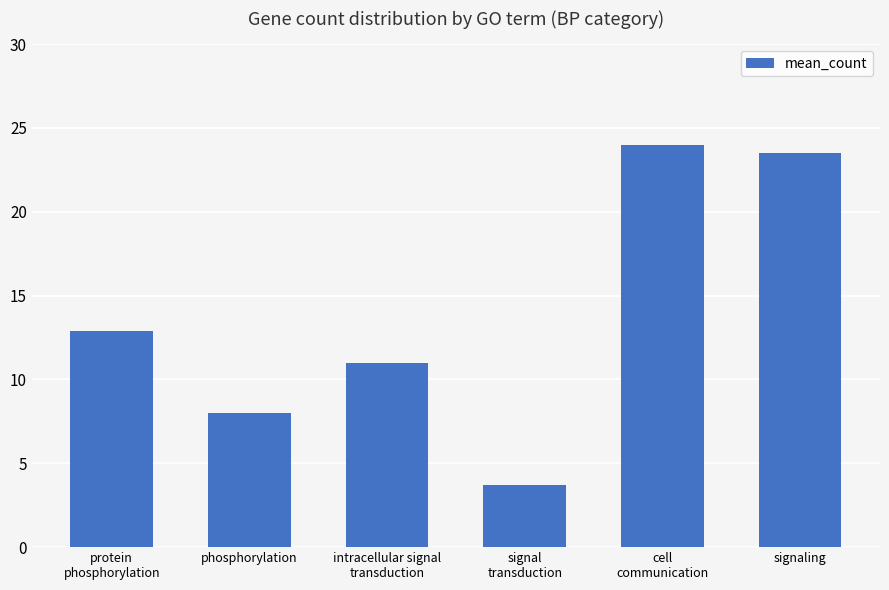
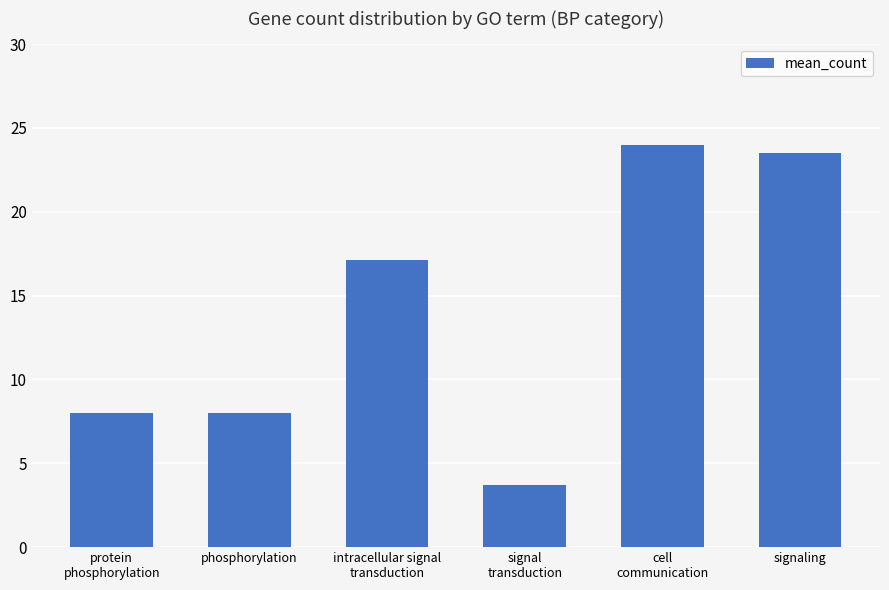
protein phosphorylation: 12.9 -> 8.0
intracellular signal transduction: 11.0 -> 17.1
